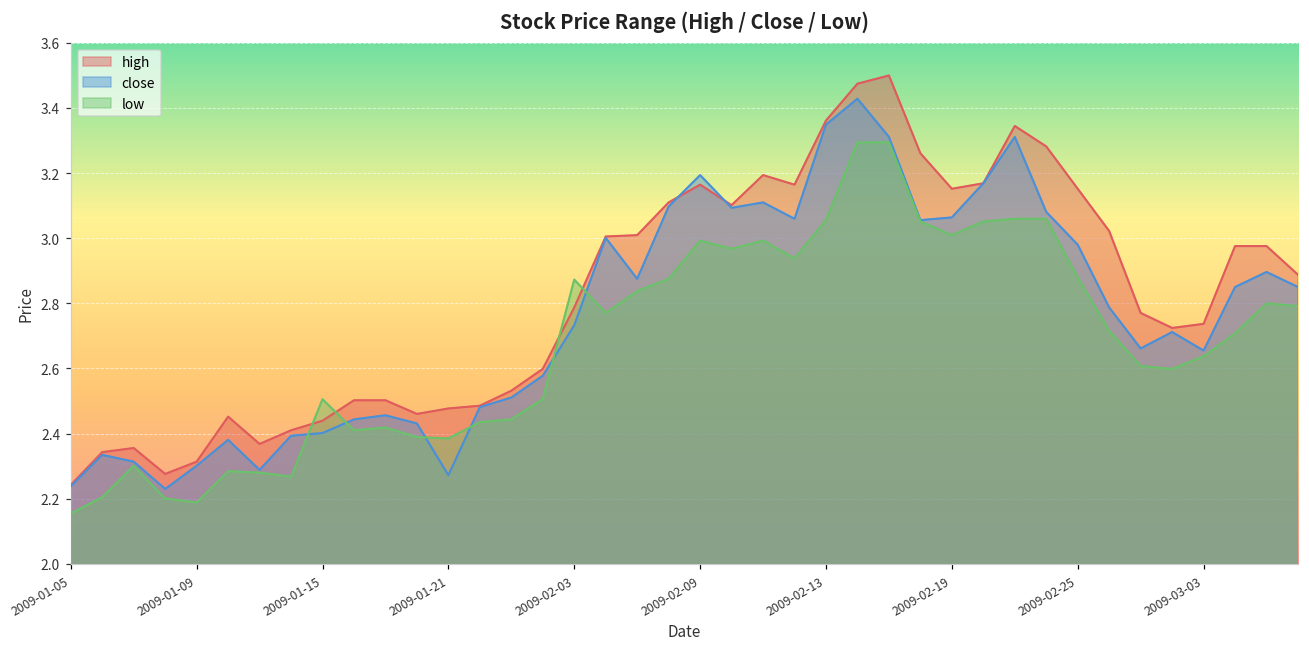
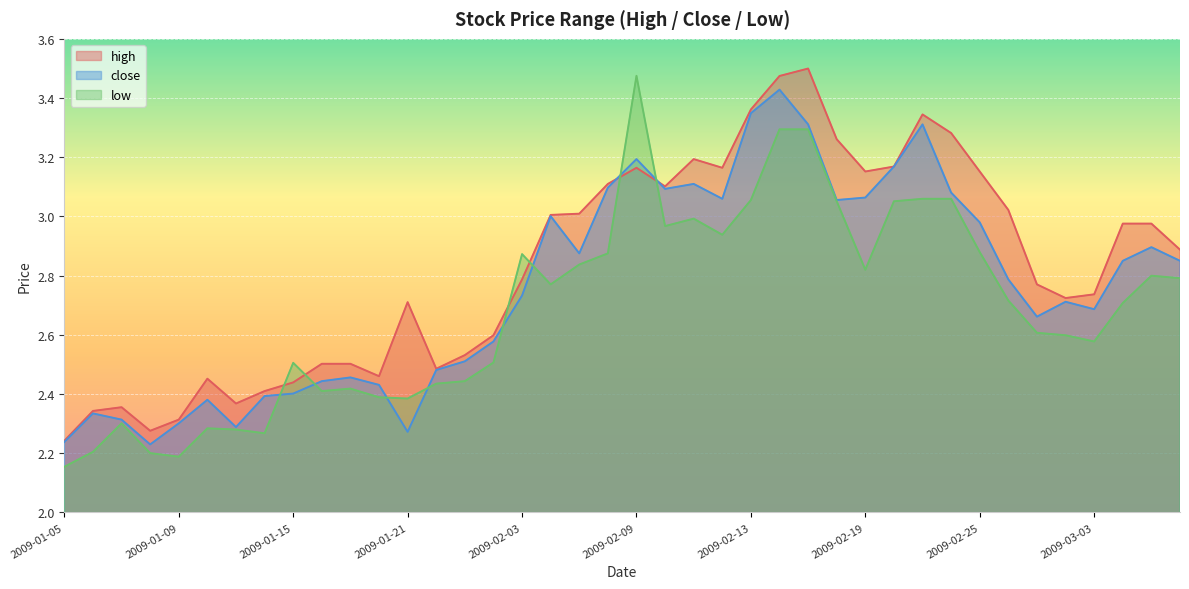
high, 2009-01-21: 2.48 -> 2.71
low, 2009-02-09: 2.99 -> 3.48
low, 2009-02-19: 3.01 -> 2.82
close, 2009-03-03: 2.65 -> 2.69
low, 2009-03-03: 2.64 -> 2.58
